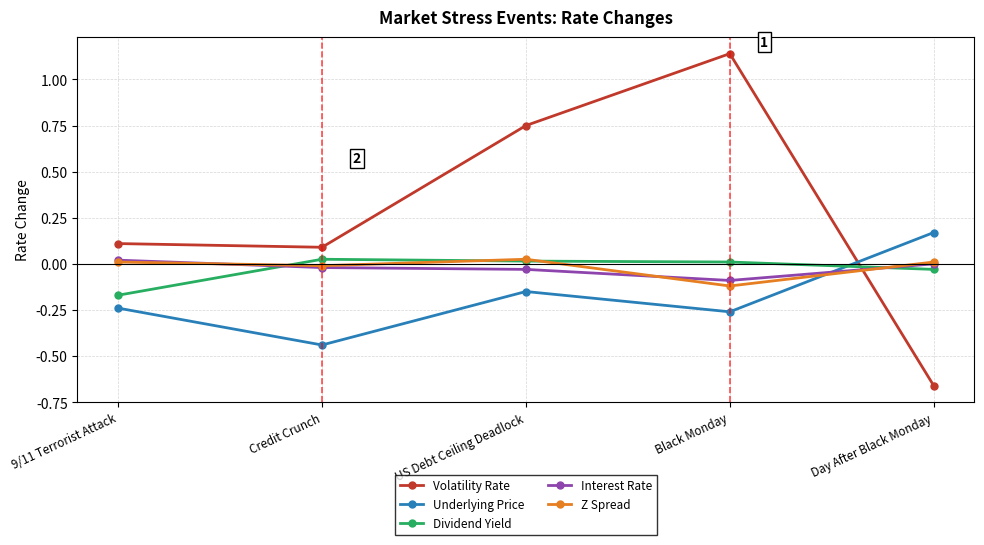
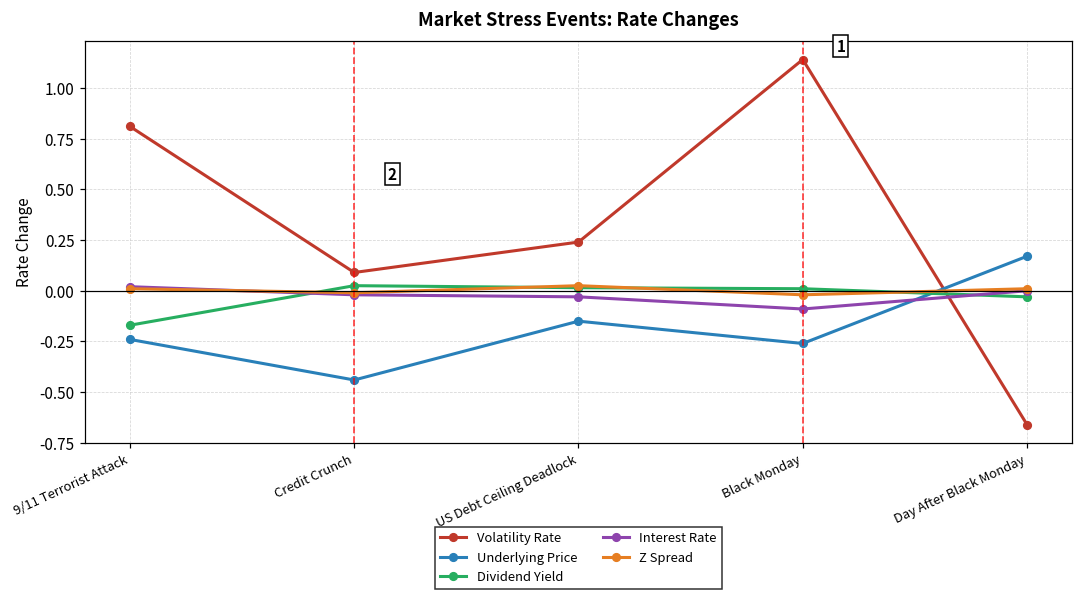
Volatility Rate, 9/11 Terrorist Attack: 0.11 -> 0.81
Volatility Rate, US Debt Ceiling Deadlock: 0.75 -> 0.24
Z Spread, Black Monday: -0.12 -> -0.02
